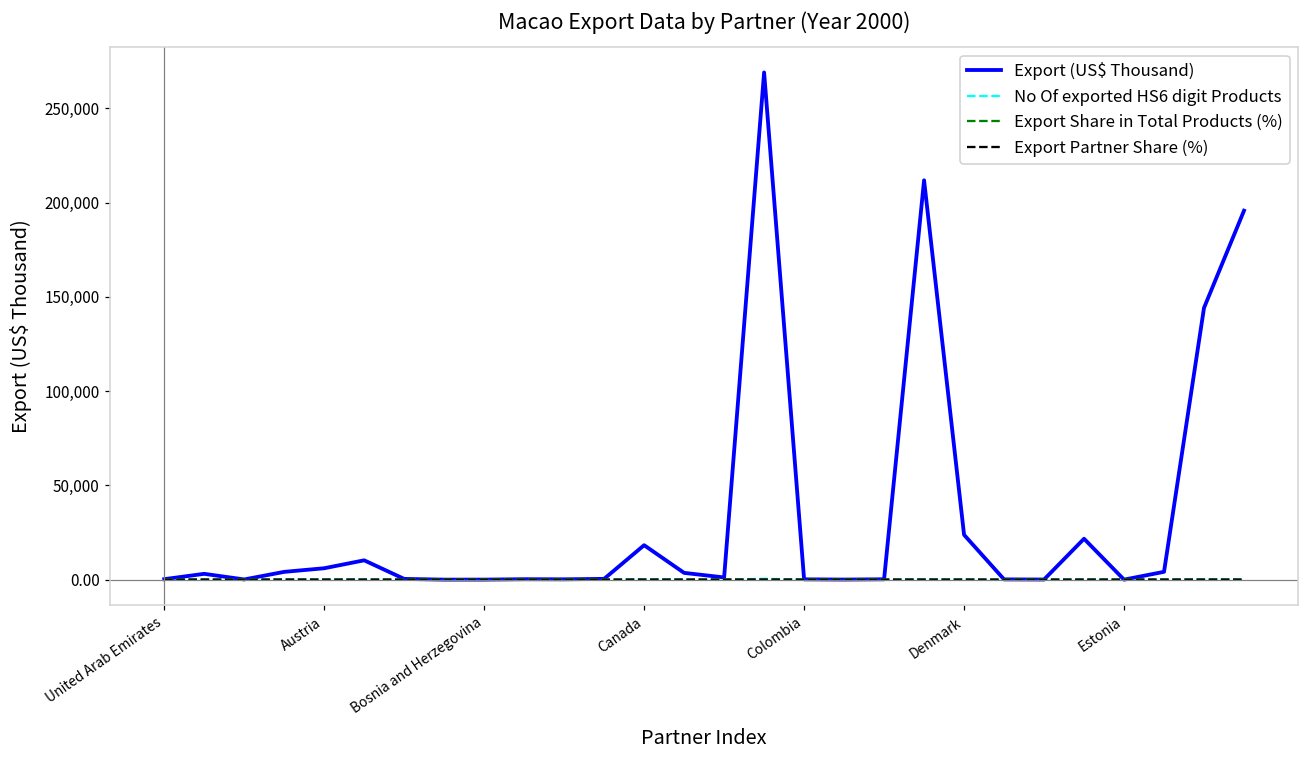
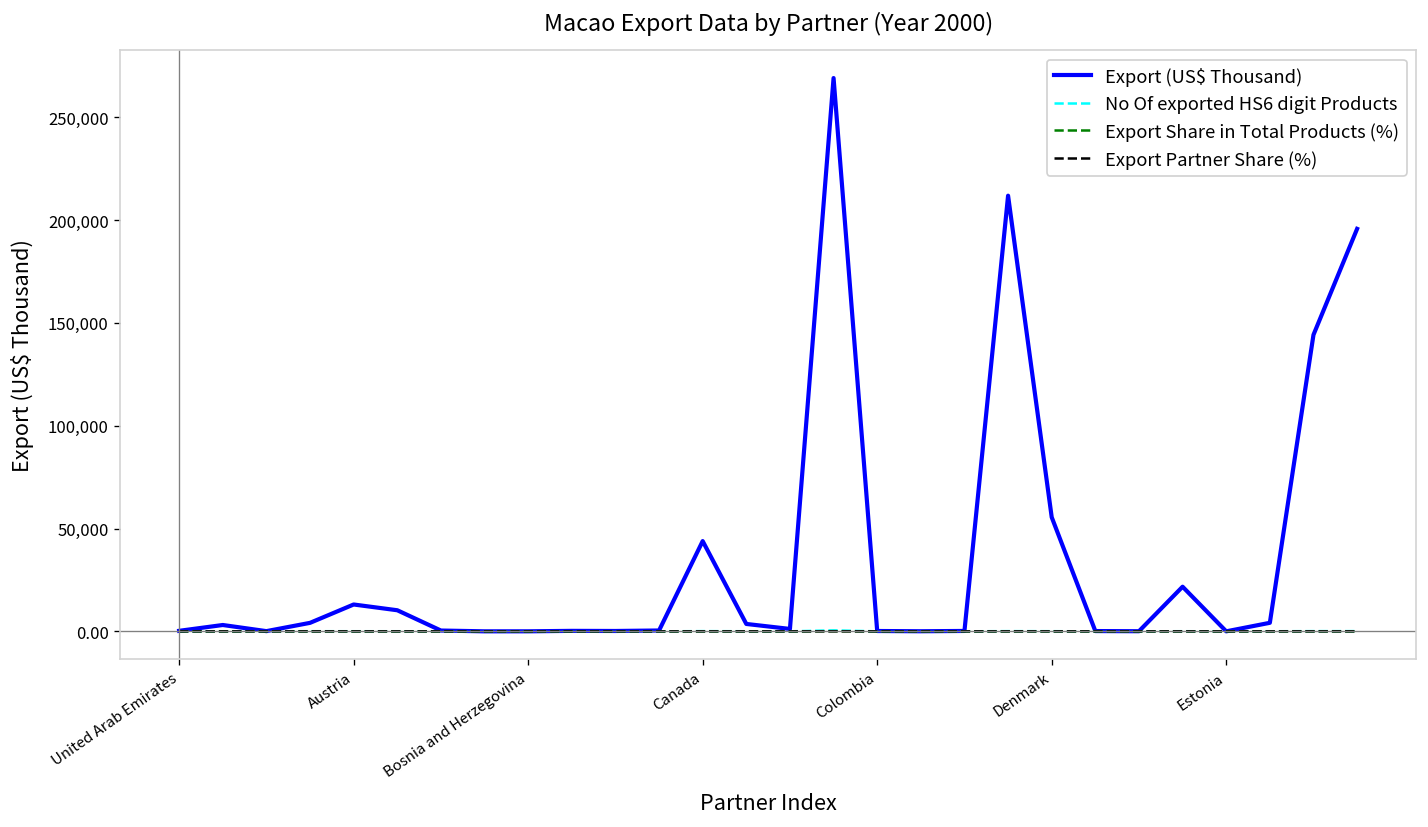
Export (US$ Thousand), Austria: 6,000 -> 13,000
Export (US$ Thousand), Canada: 18,000 -> 44,000
Export (US$ Thousand), Denmark: 24,000 -> 56,000
